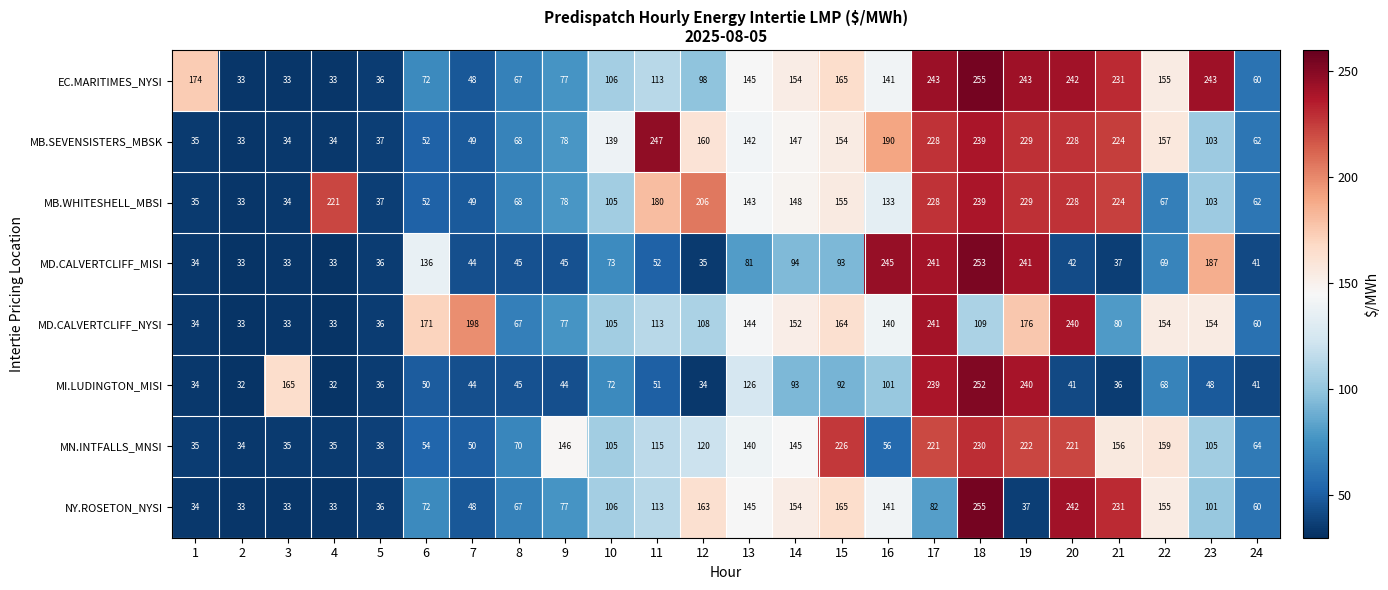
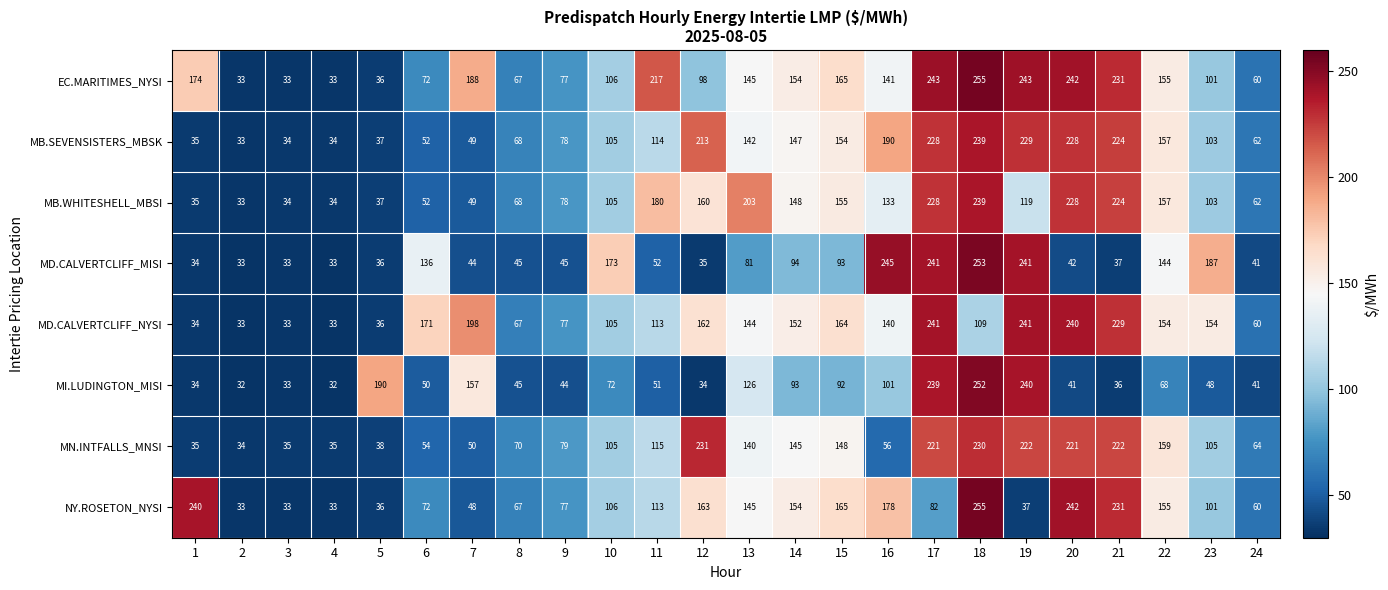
EC.MARITIMES_NYSI, 7: 48 -> 188
EC.MARITIMES_NYSI, 11: 113 -> 217
EC.MARITIMES_NYSI, 23: 243 -> 101
MB.SEVENSISTERS_MBSK, 10: 139 -> 105
MB.SEVENSISTERS_MBSK, 11: 247 -> 114
MB.SEVENSISTERS_MBSK, 12: 160 -> 213
MB.WHITESHELL_MBSI, 4: 221 -> 34
MB.WHITESHELL_MBSI, 12: 206 -> 160
MB.WHITESHELL_MBSI, 13: 143 -> 203
MB.WHITESHELL_MBSI, 19: 229 -> 119
MB.WHITESHELL_MBSI, 22: 67 -> 157
MD.CALVERTCLIFF_MISI, 10: 73 -> 173
MD.CALVERTCLIFF_MISI, 22: 69 -> 144
MD.CALVERTCLIFF_NYSI, 12: 108 -> 162
MD.CALVERTCLIFF_NYSI, 19: 176 -> 241
MD.CALVERTCLIFF_NYSI, 21: 80 -> 229
MI.LUDINGTON_MISI, 3: 165 -> 33
MI.LUDINGTON_MISI, 5: 36 -> 190
MI.LUDINGTON_MISI, 7: 44 -> 157
MN.INTFALLS_MNSI, 9: 146 -> 79
MN.INTFALLS_MNSI, 12: 120 -> 231
MN.INTFALLS_MNSI, 15: 226 -> 148
MN.INTFALLS_MNSI, 21: 156 -> 222
NY.ROSETON_NYSI, 1: 34 -> 240
NY.ROSETON_NYSI, 16: 141 -> 178
